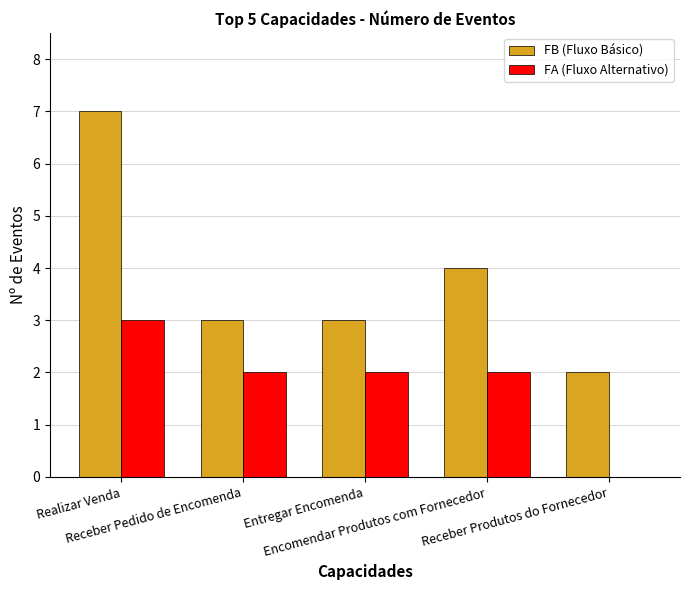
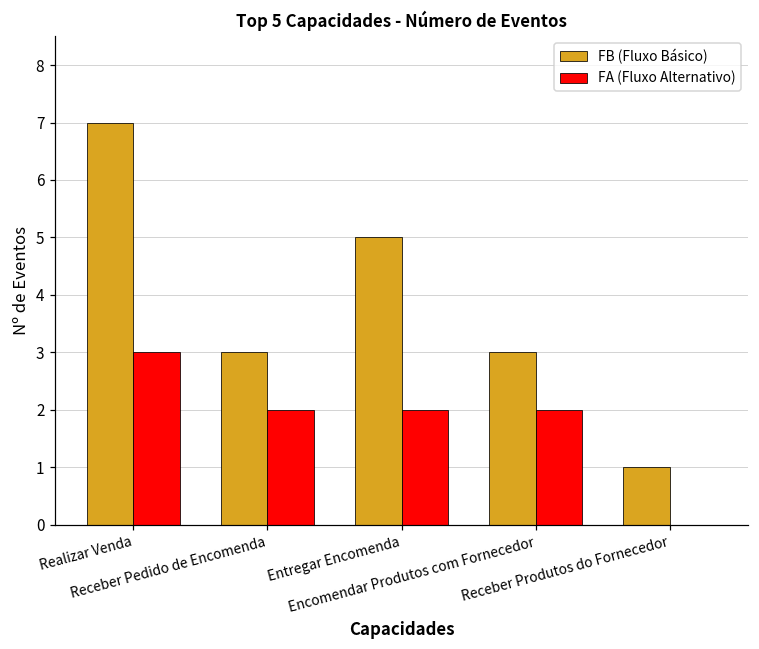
FB (Fluxo Básico), Entregar Encomenda: 3 -> 5
FB (Fluxo Básico), Encomendar Produtos com Fornecedor: 4 -> 3
FB (Fluxo Básico), Receber Produtos do Fornecedor: 2 -> 1
